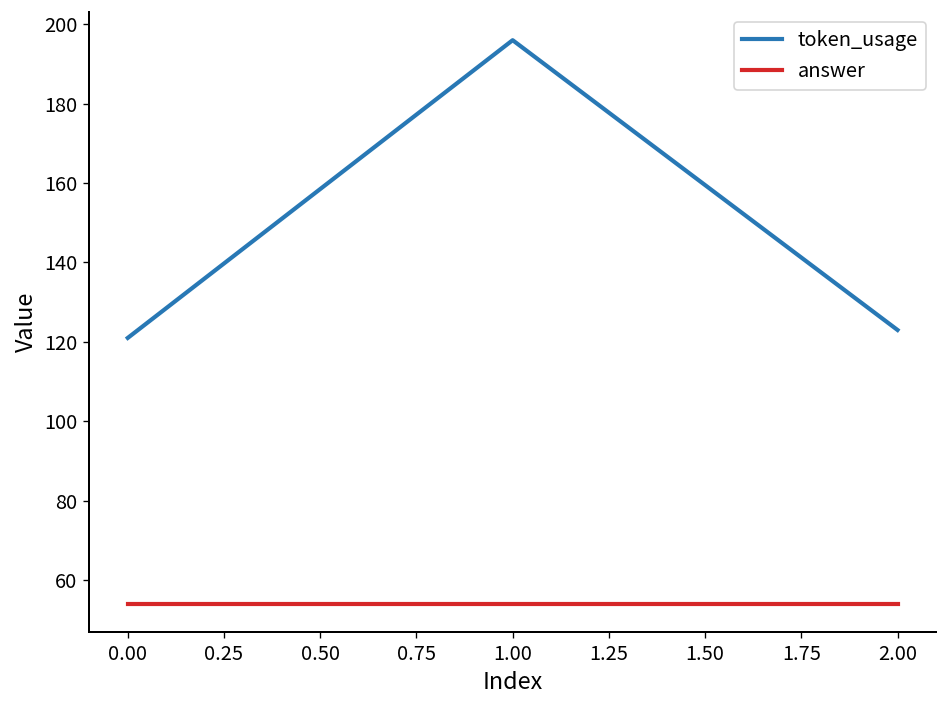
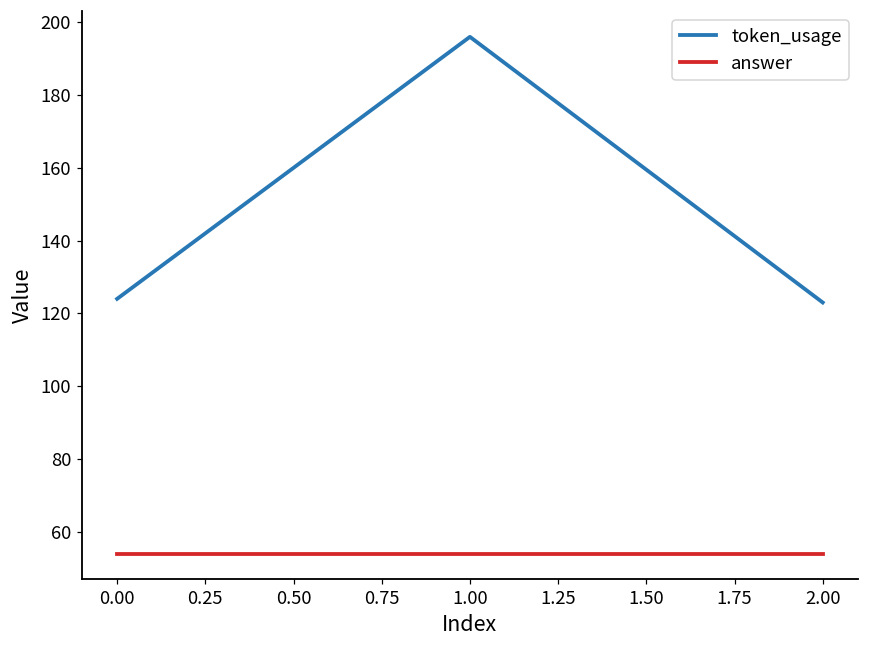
token_usage, 0.00: 121 -> 124
